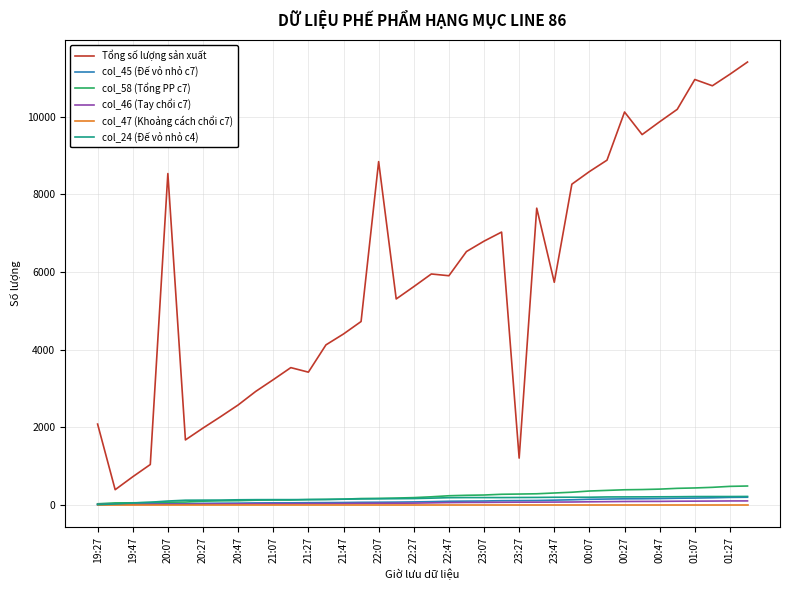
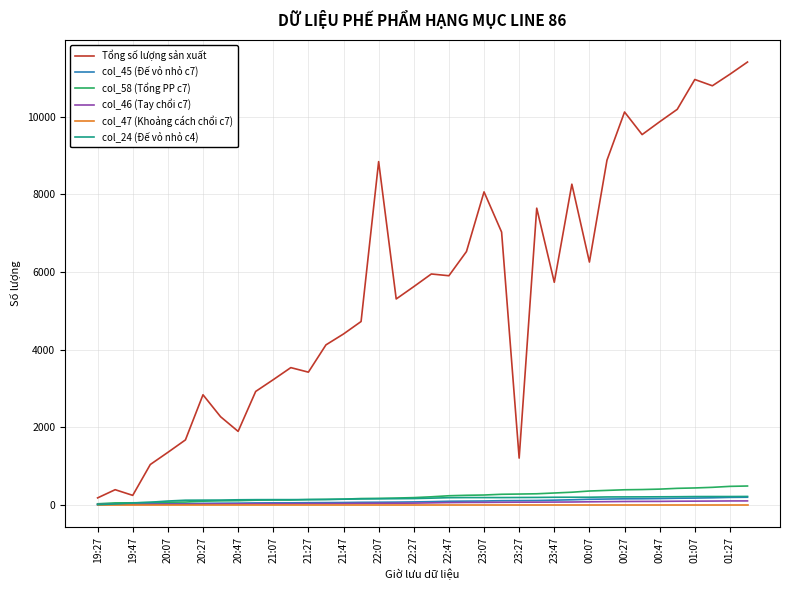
Tổng số lượng sản xuất, 19:27: 2100 -> 200
Tổng số lượng sản xuất, 19:47: 700 -> 200
Tổng số lượng sản xuất, 20:07: 8500 -> 1400
Tổng số lượng sản xuất, 20:27: 2000 -> 2800
Tổng số lượng sản xuất, 20:47: 2600 -> 1900
Tổng số lượng sản xuất, 23:07: 6800 -> 8100
Tổng số lượng sản xuất, 00:07: 8600 -> 6300
